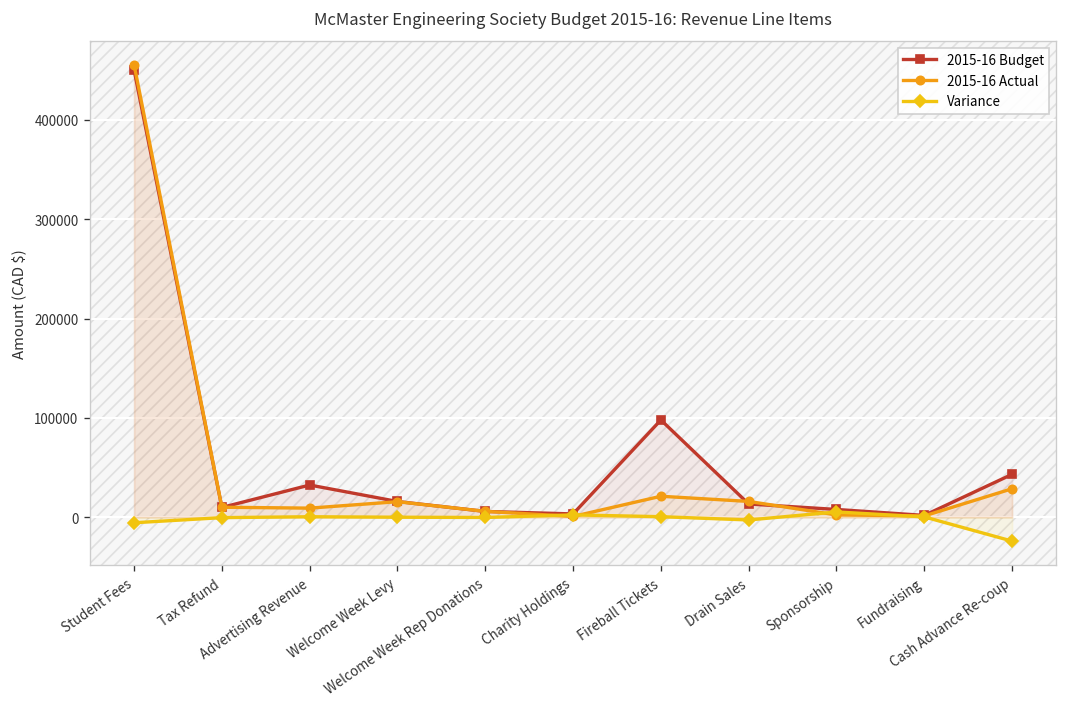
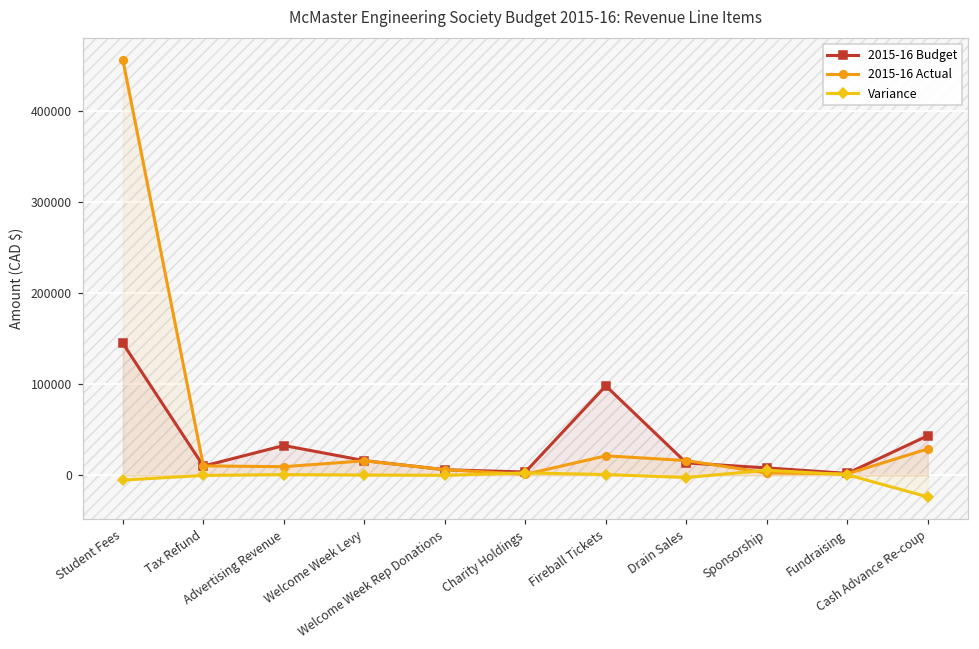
2015-16 Budget, Student Fees: 450000 -> 140000
